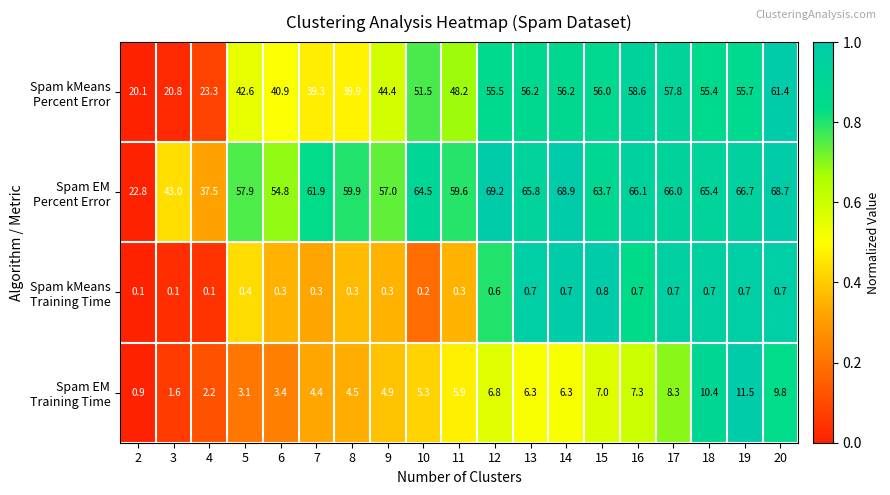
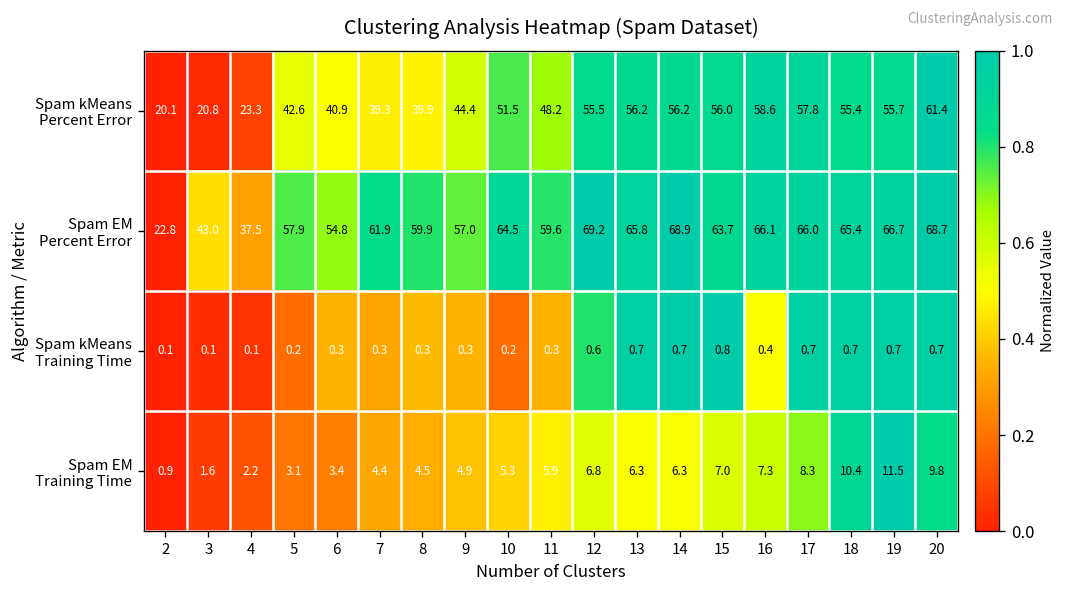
Spam kMeans Training Time, 5: 0.4 -> 0.2
Spam kMeans Training Time, 16: 0.7 -> 0.4
